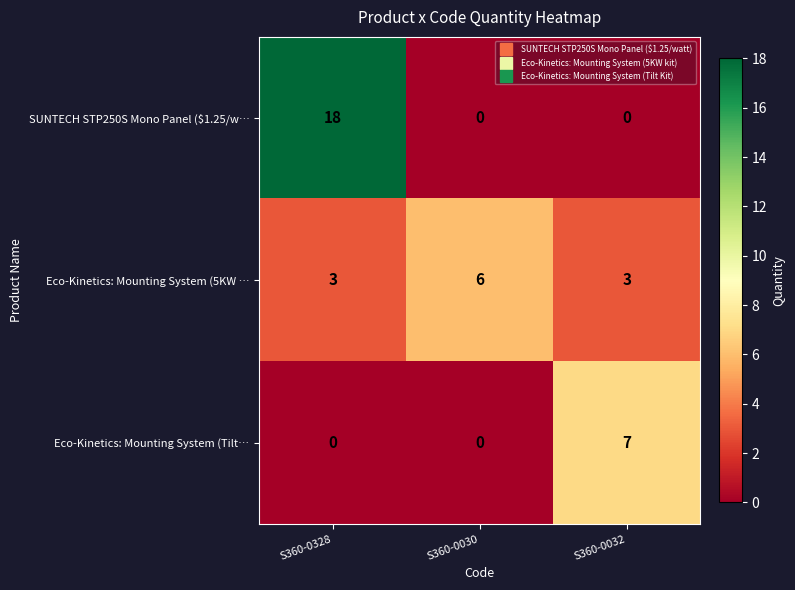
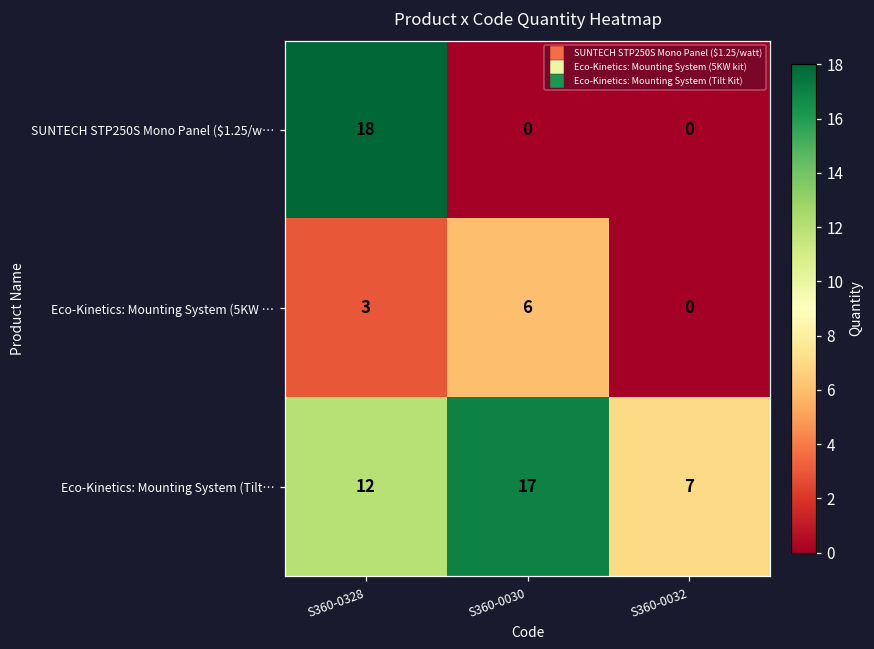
Eco-Kinetics: Mounting System (5KW …, S360-0032: 3 -> 0
Eco-Kinetics: Mounting System (Tilt…, S360-0328: 0 -> 12
Eco-Kinetics: Mounting System (Tilt…, S360-0030: 0 -> 17
